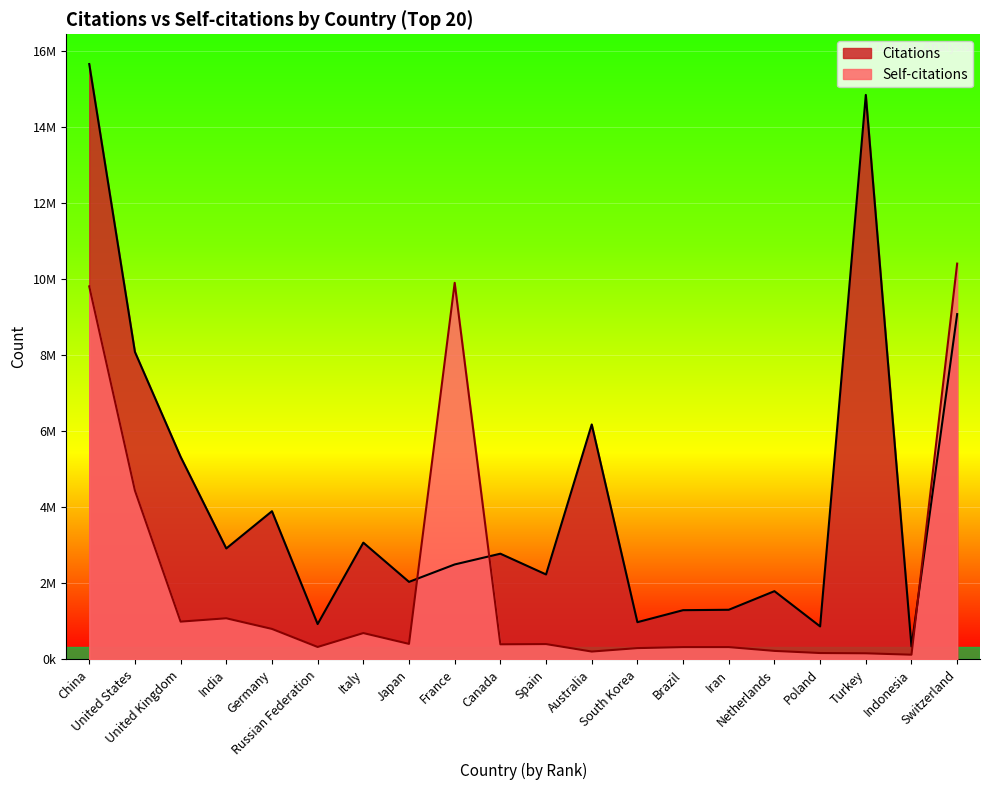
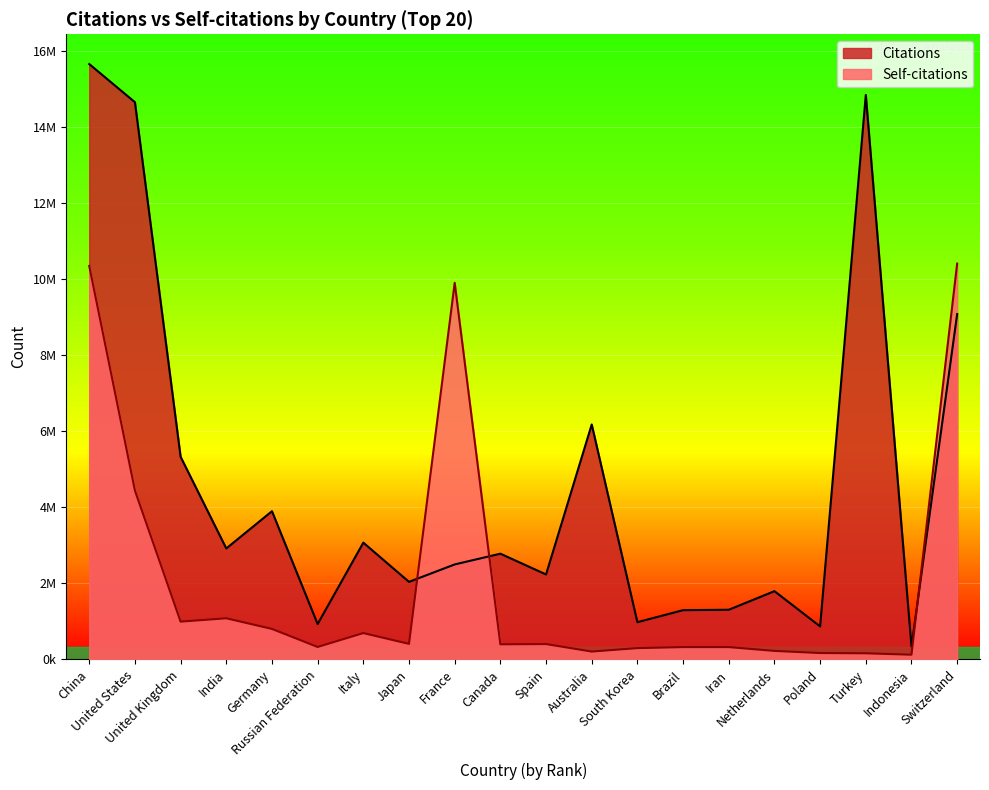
Self-citations, China: 9800000 -> 10300000
Citations, United States: 8100000 -> 14700000
